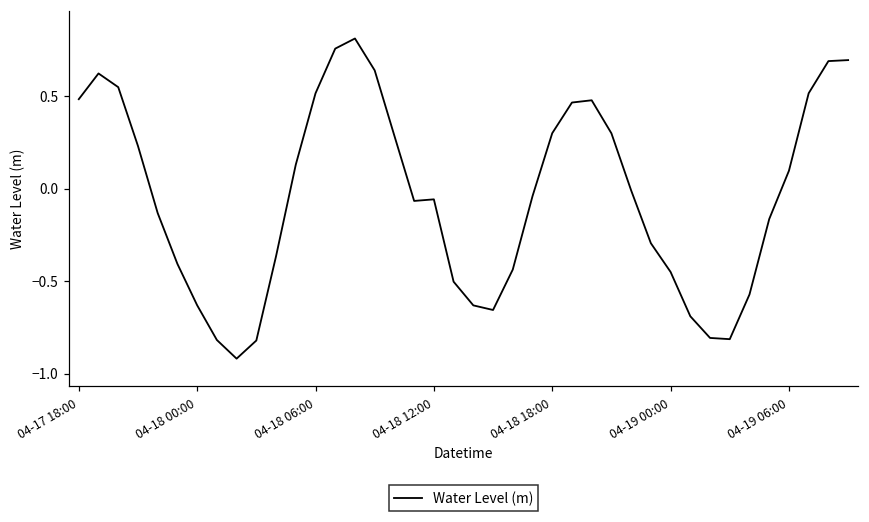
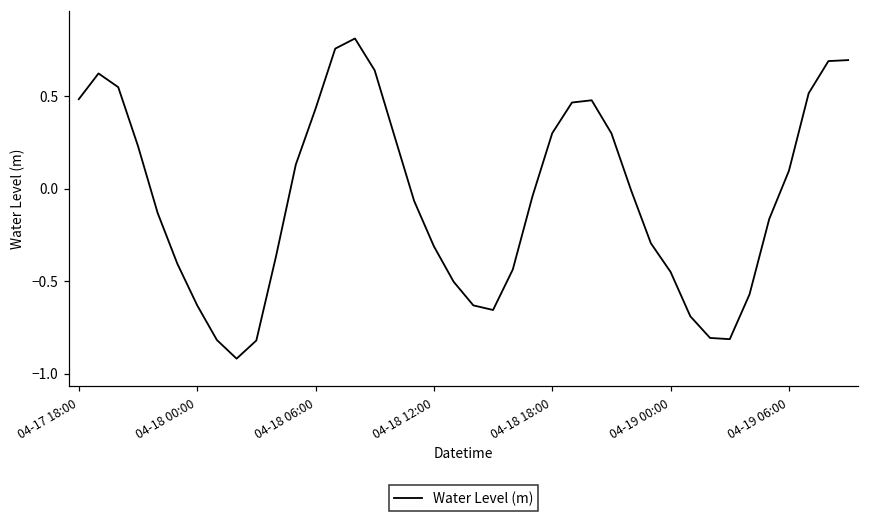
04-18 06:00: 0.52 -> 0.43
04-18 12:00: -0.06 -> -0.31
